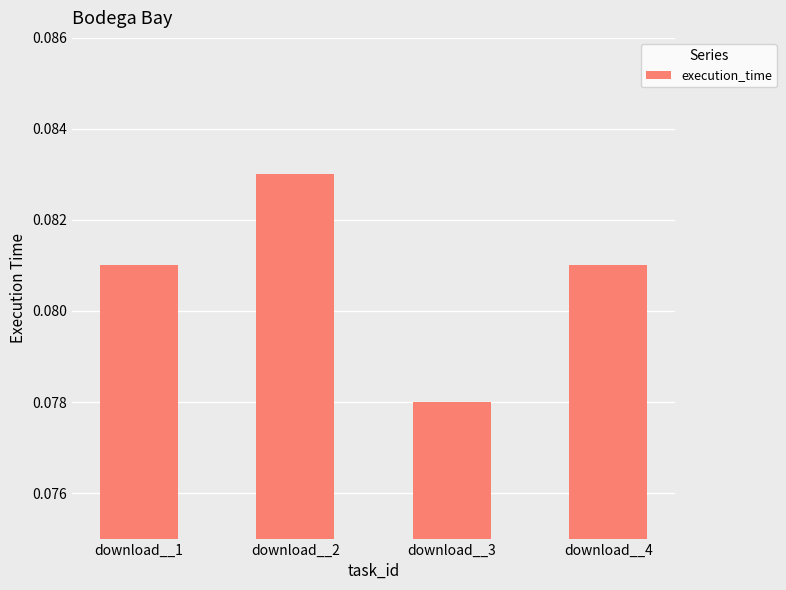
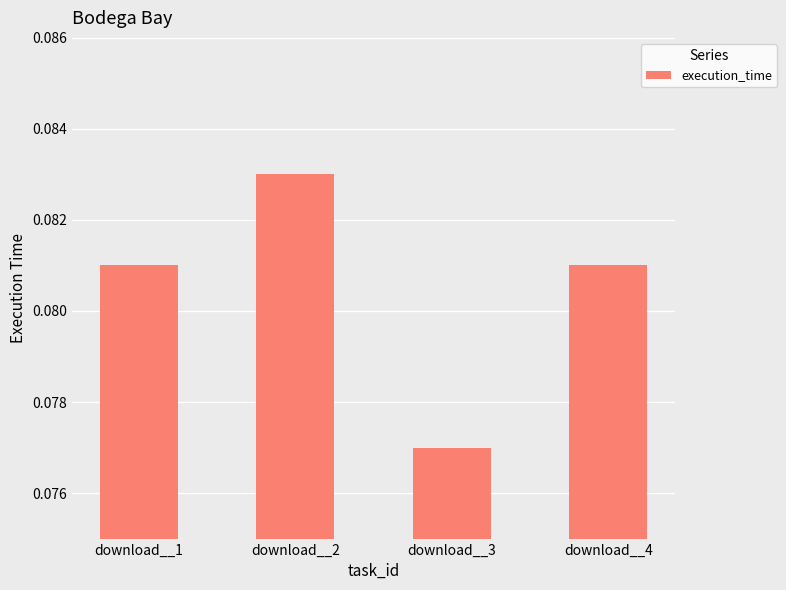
download__3: 0.078 -> 0.077
